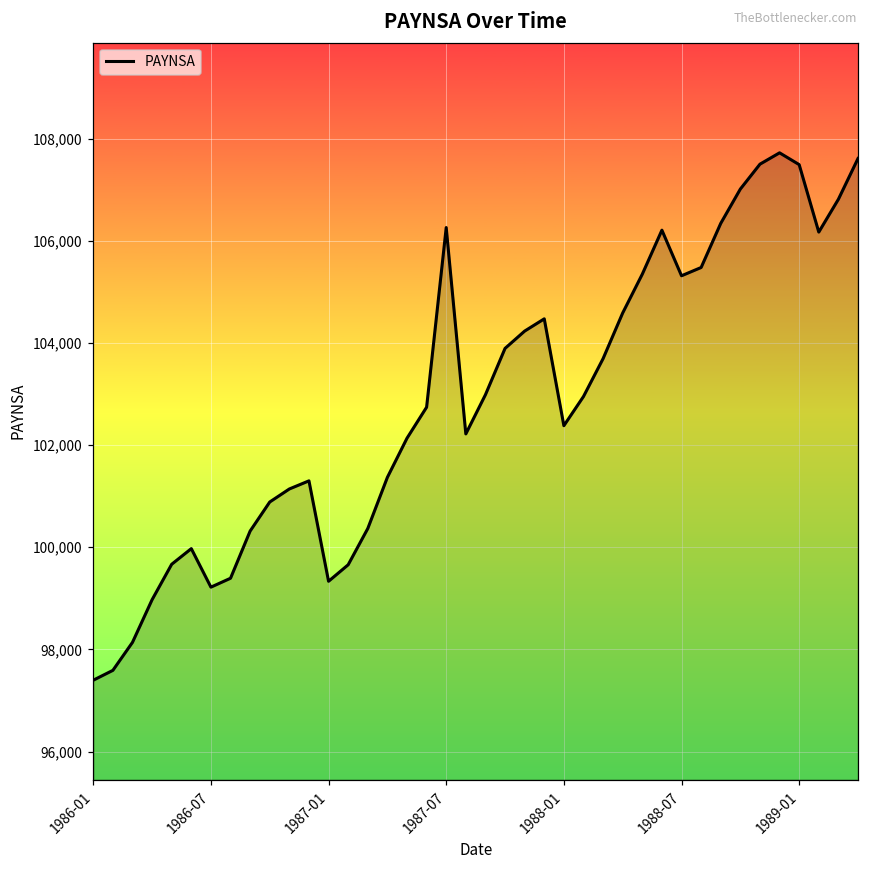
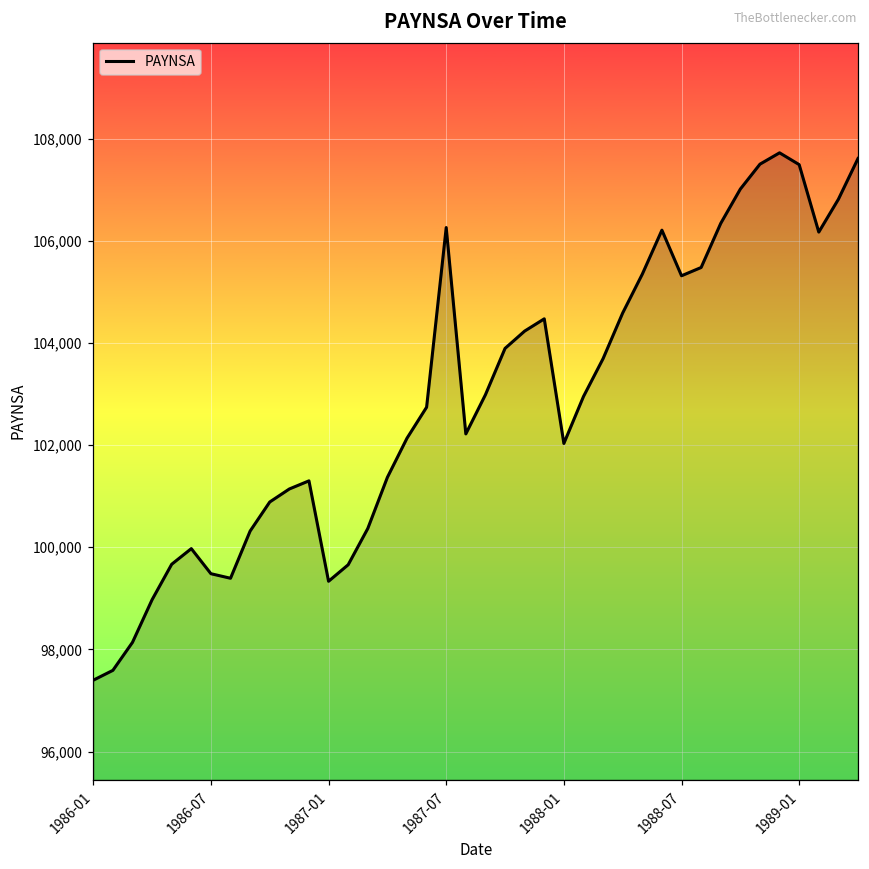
1986-07: 99,200 -> 99,500
1988-01: 102,400 -> 102,000
